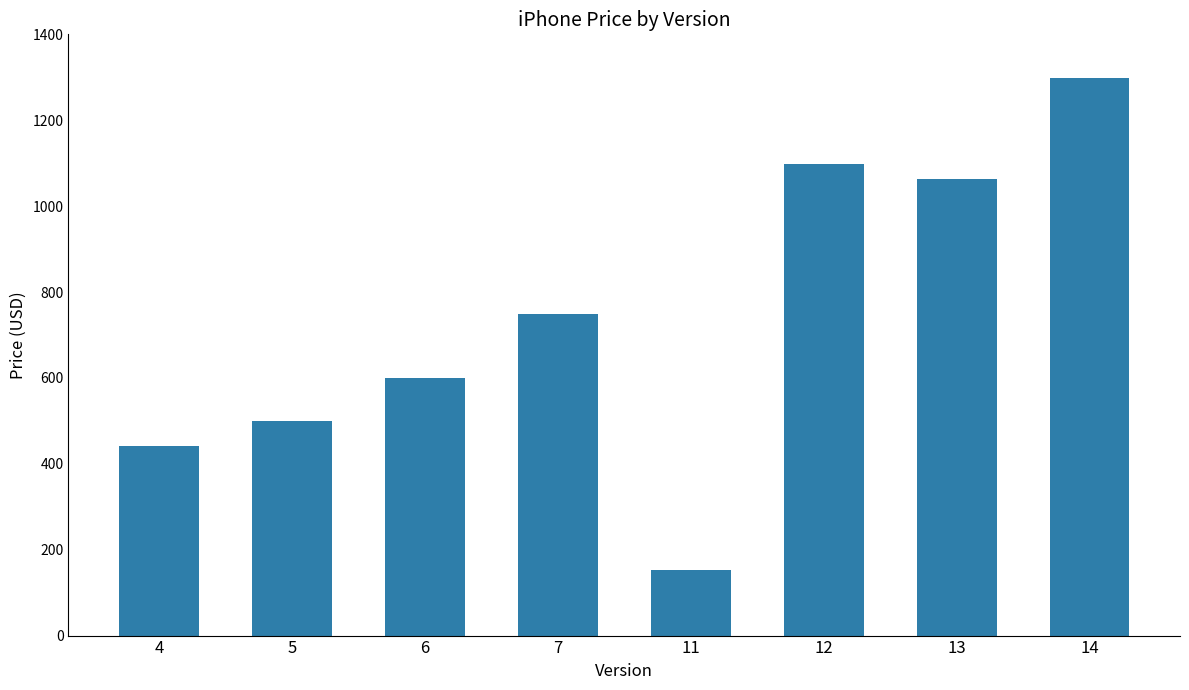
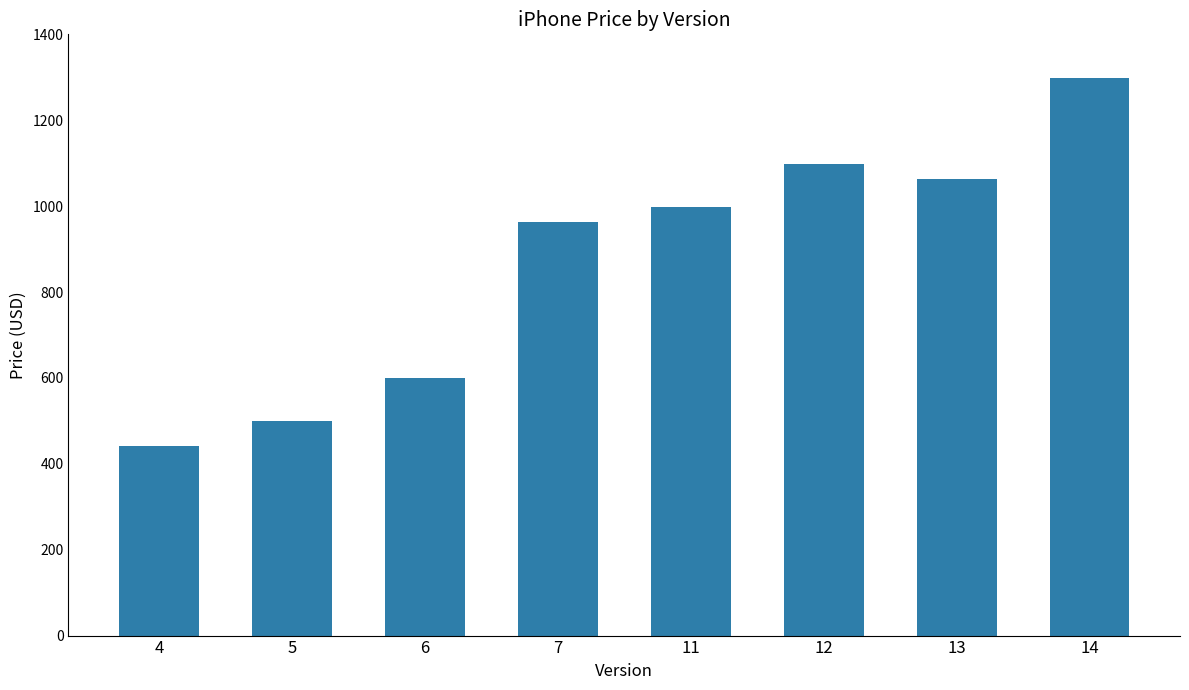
7: 750 -> 960
11: 150 -> 1000
